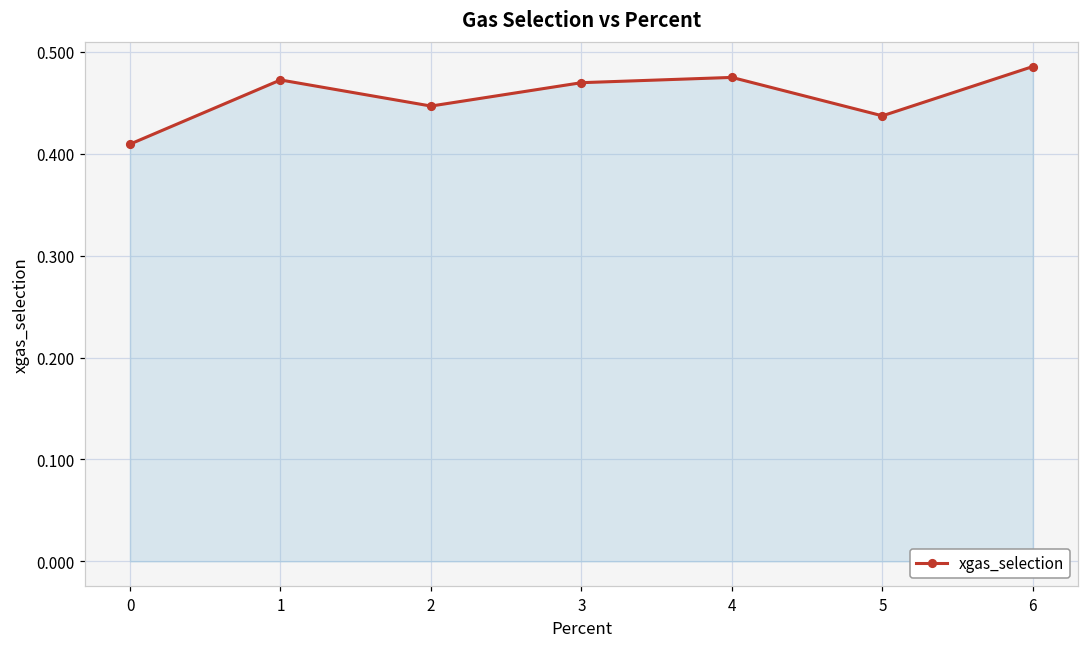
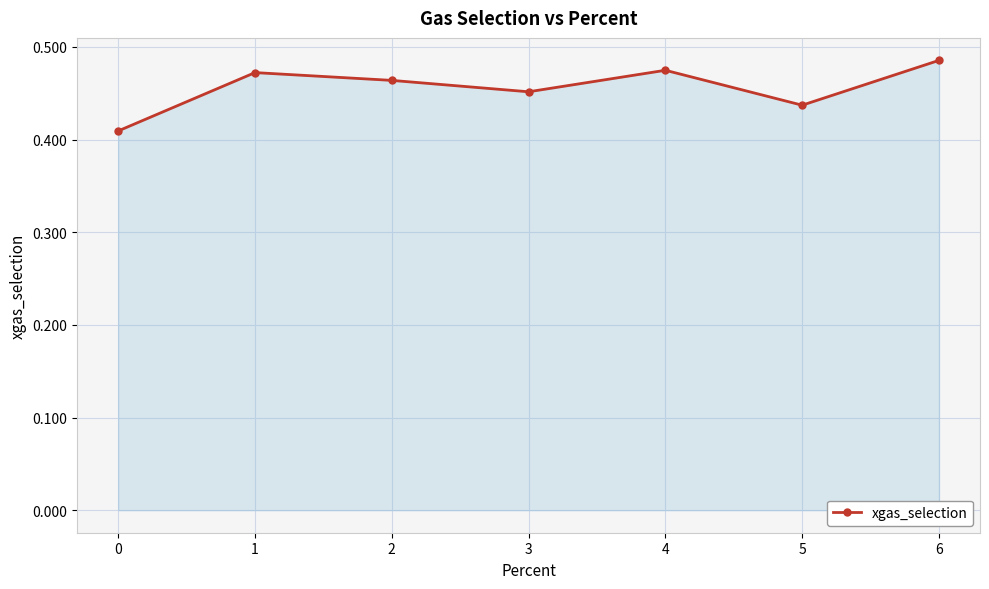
2: 0.45 -> 0.46
3: 0.47 -> 0.45
